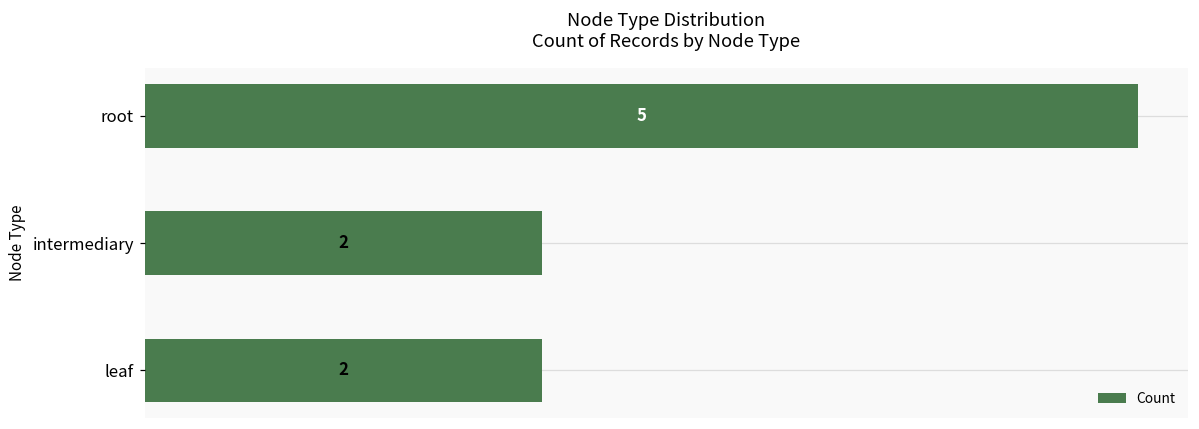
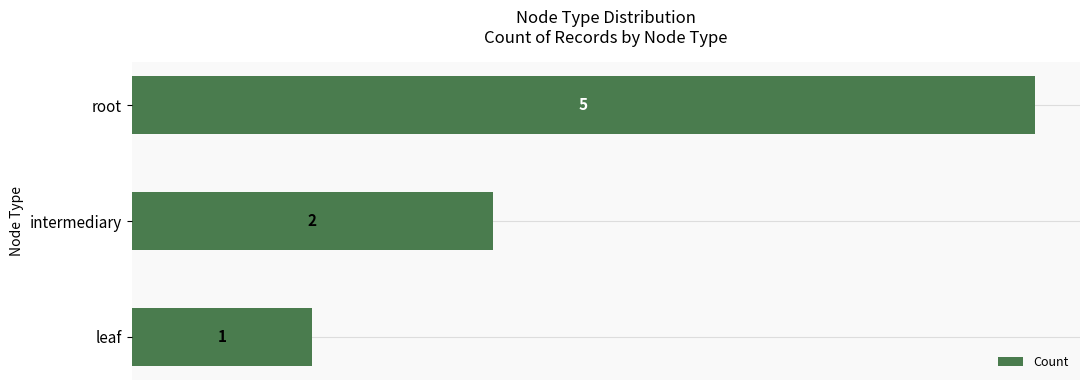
leaf: 2 -> 1
